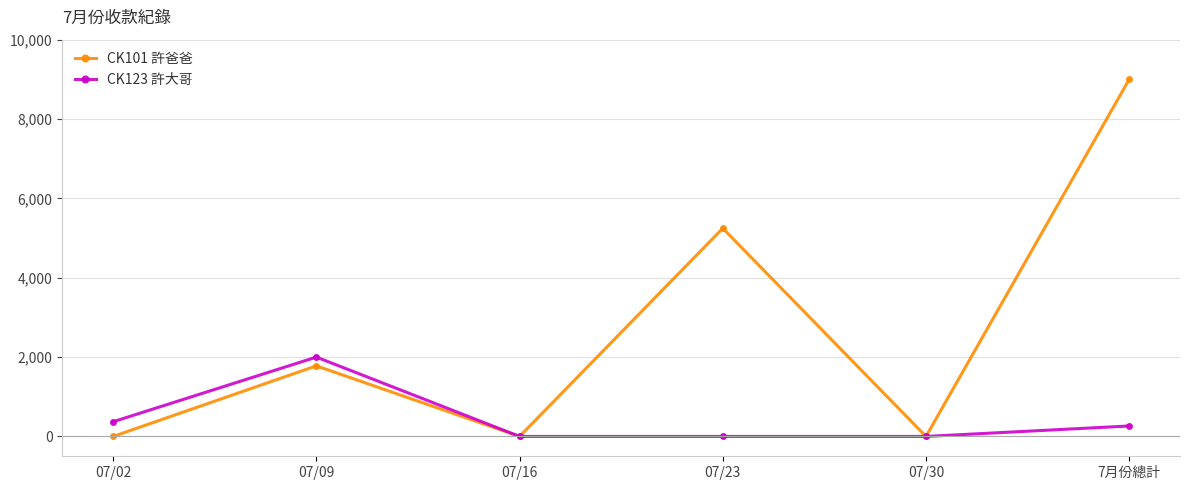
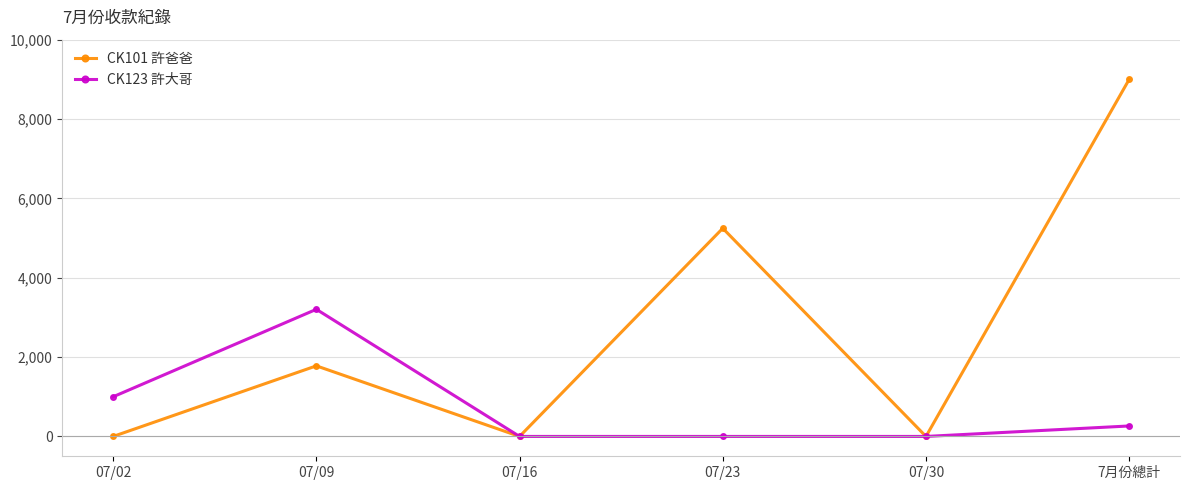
CK123 許大哥, 07/02: 400 -> 1,000
CK123 許大哥, 07/09: 2,000 -> 3,200
